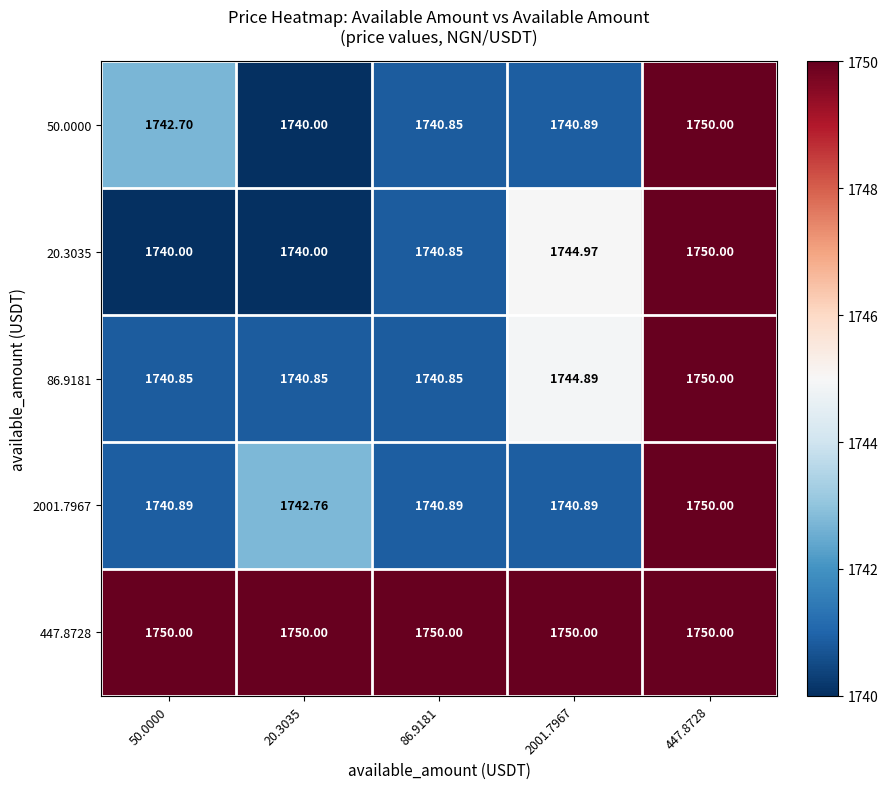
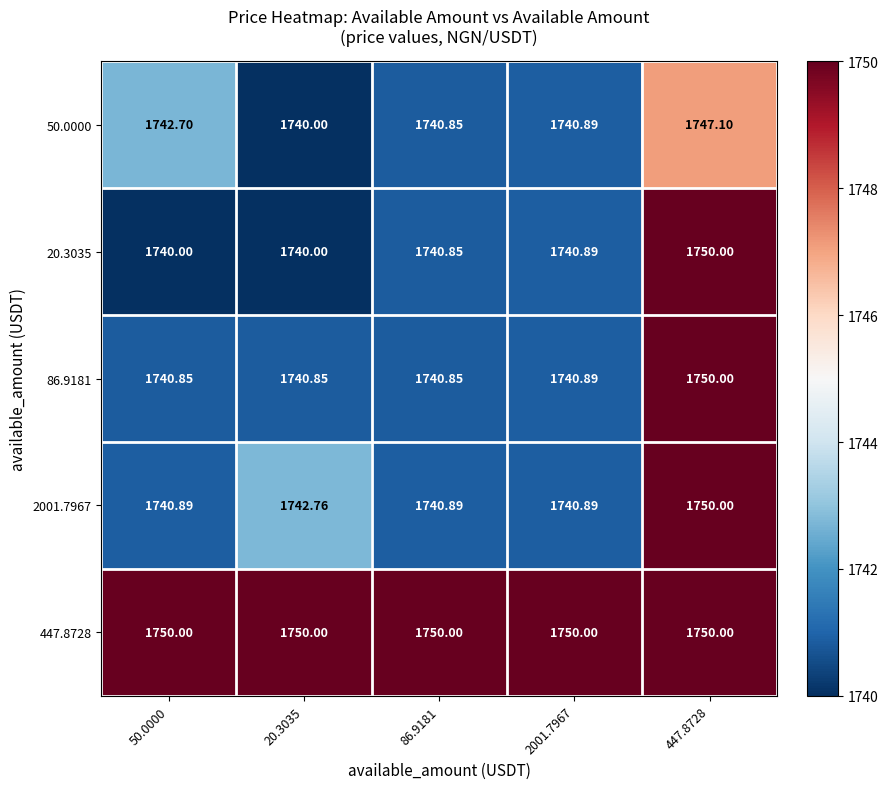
50.0000, 447.8728: 1750.00 -> 1747.10
20.3035, 2001.7967: 1744.97 -> 1740.89
86.9181, 2001.7967: 1744.89 -> 1740.89
